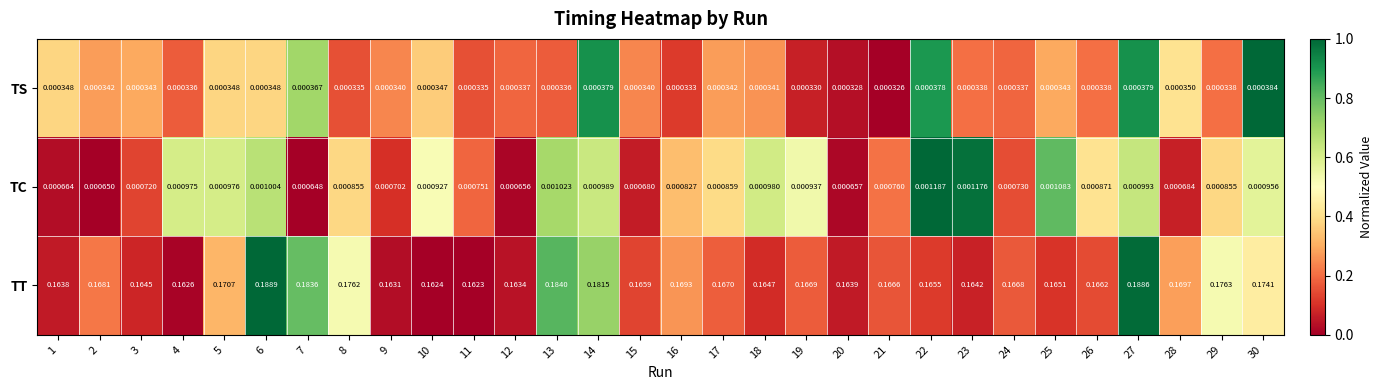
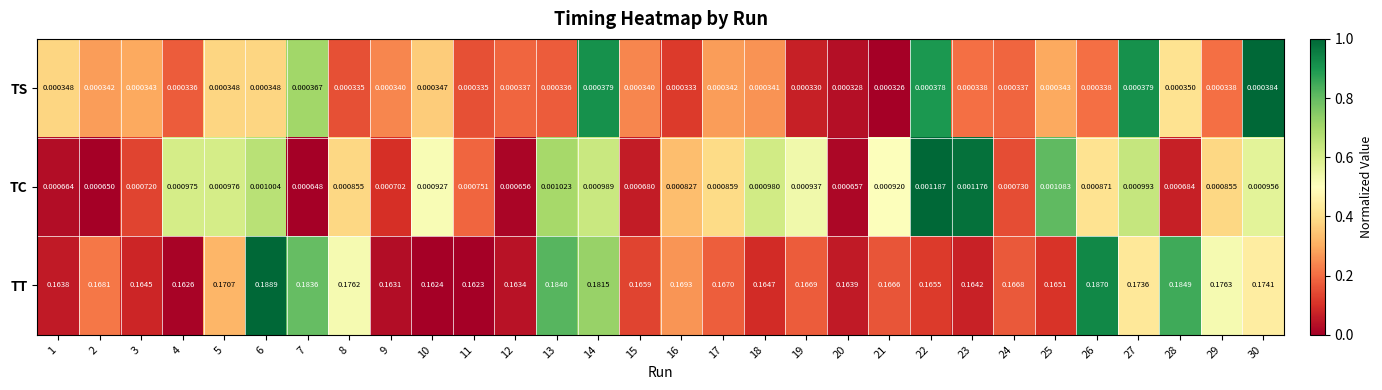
TC, 21: 0.000760 -> 0.000920
TT, 26: 0.1662 -> 0.1870
TT, 27: 0.1886 -> 0.1736
TT, 28: 0.1697 -> 0.1849
